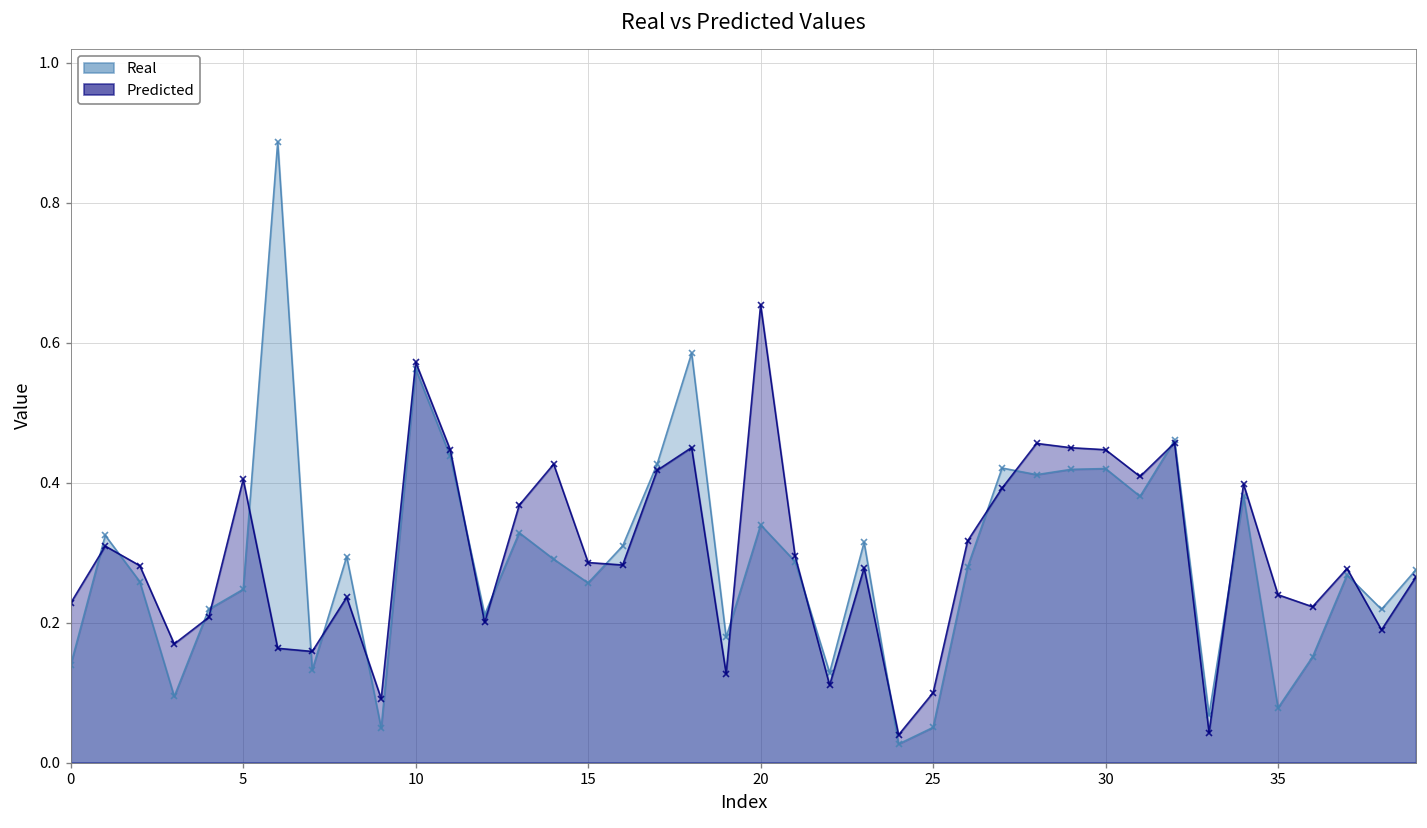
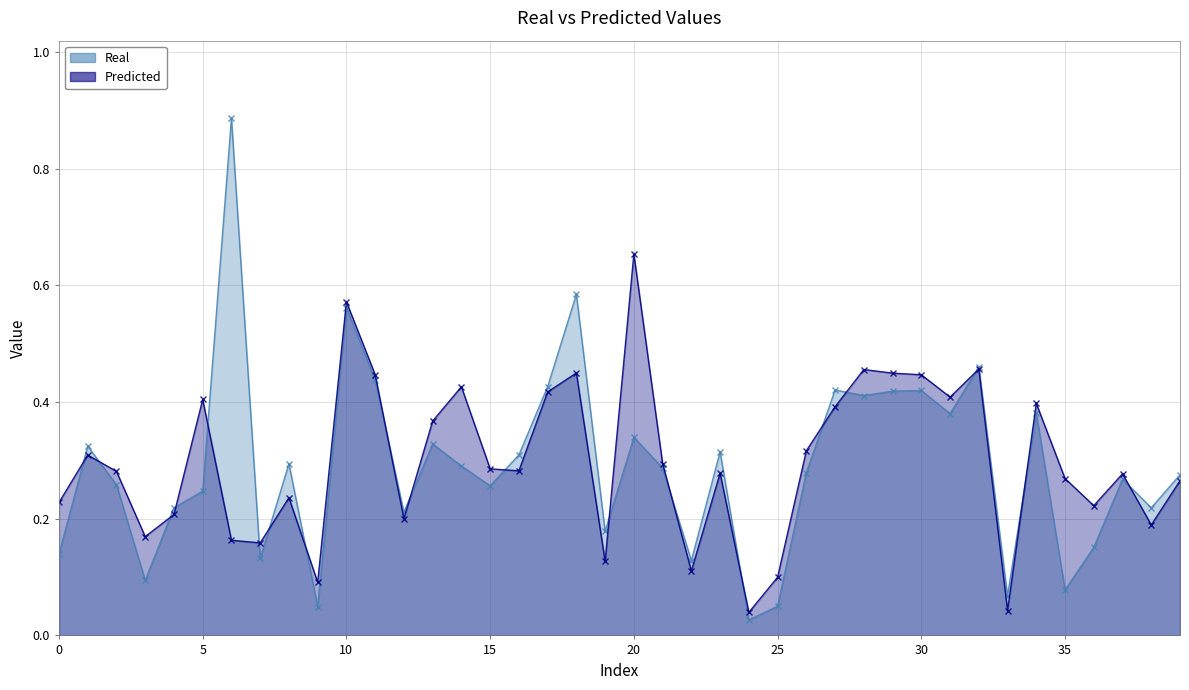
Predicted, 35: 0.24 -> 0.27
